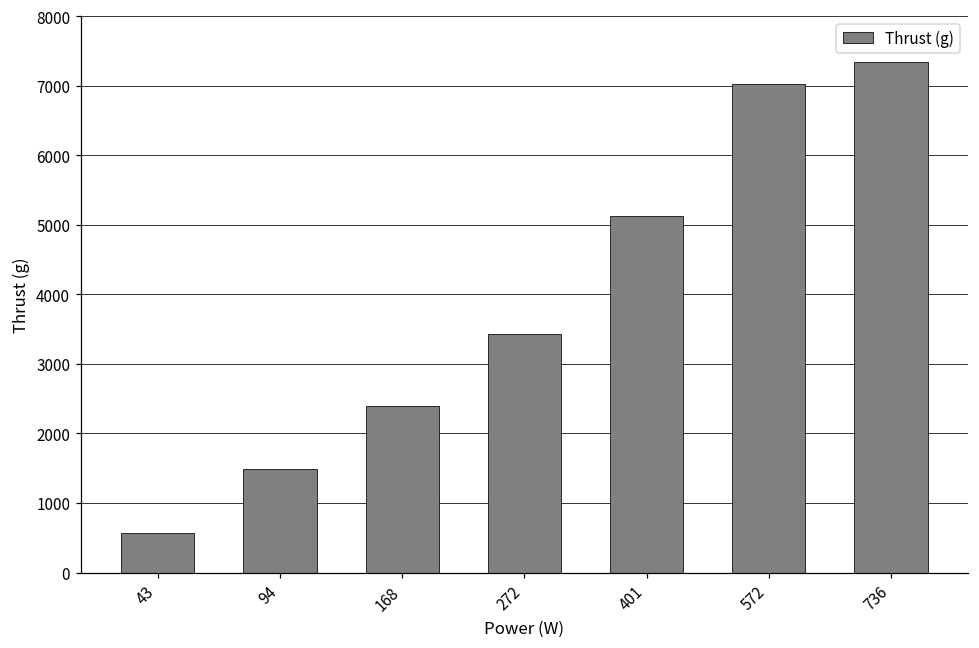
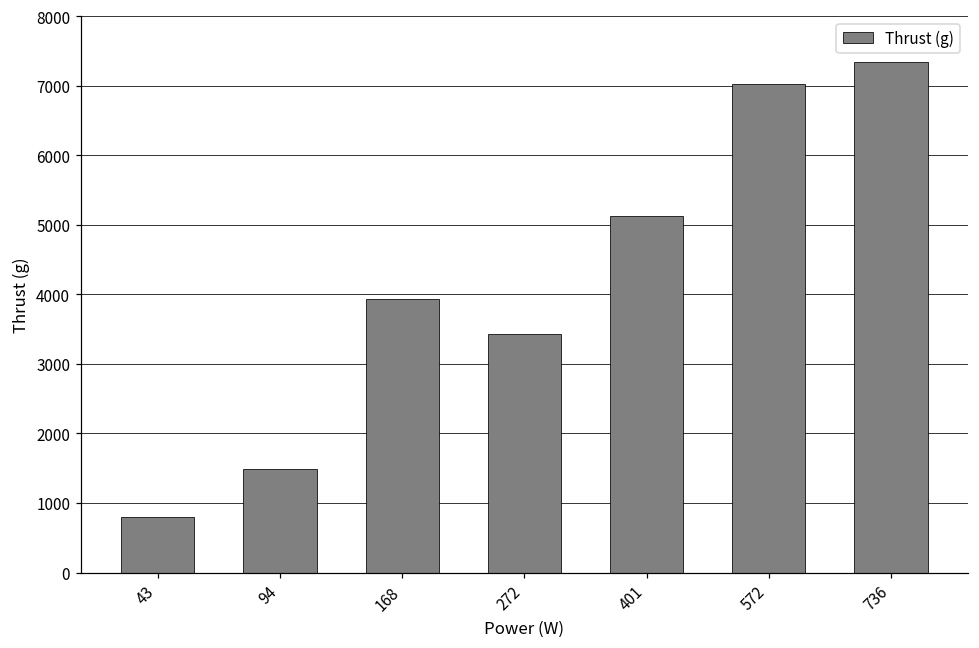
43: 600 -> 800
168: 2400 -> 3900
